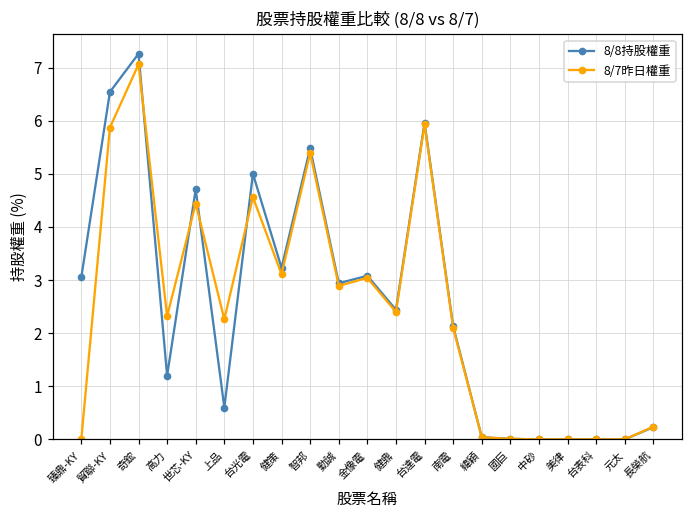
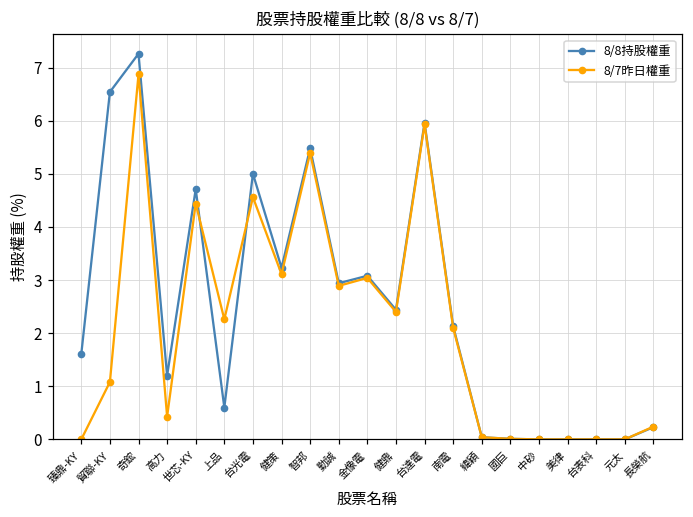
8/8持股權重, 臻鼎-KY: 3.1 -> 1.6
8/7昨日權重, 貿聯-KY: 5.9 -> 1.1
8/7昨日權重, 奇鋐: 7.1 -> 6.9
8/7昨日權重, 高力: 2.3 -> 0.4
